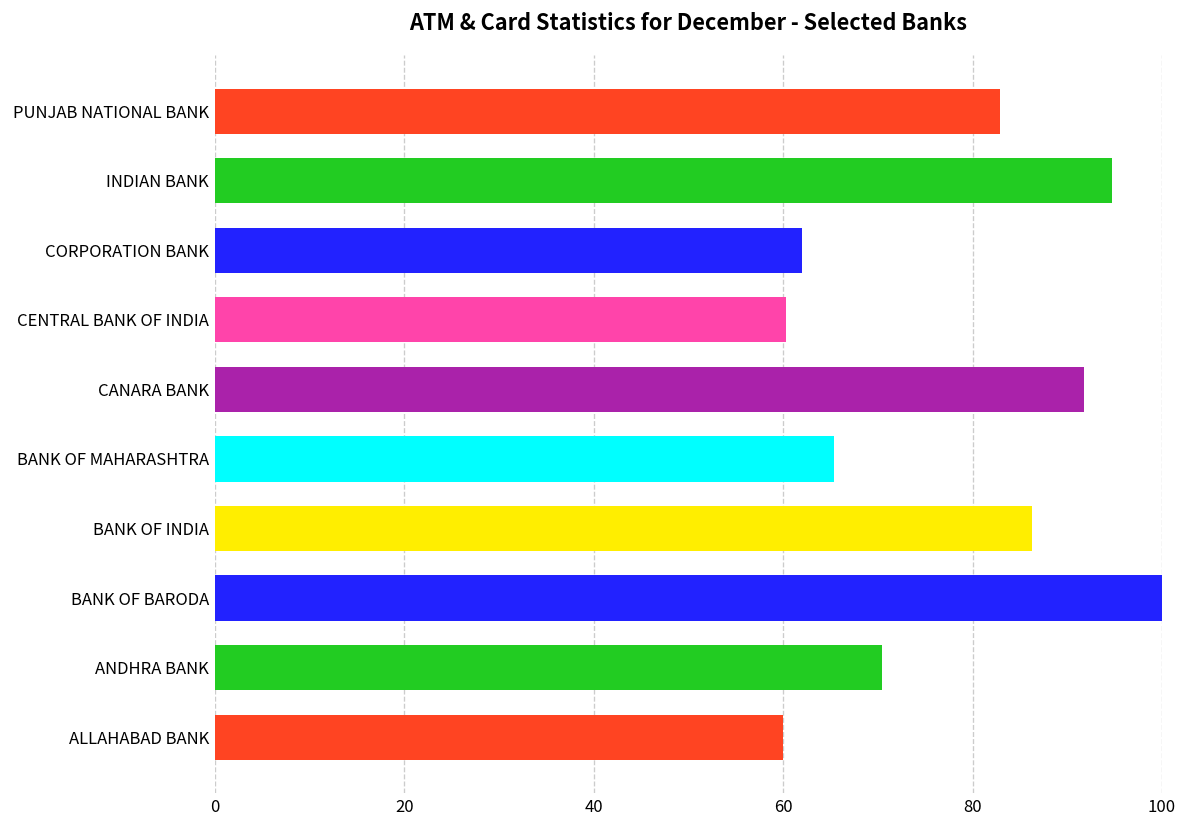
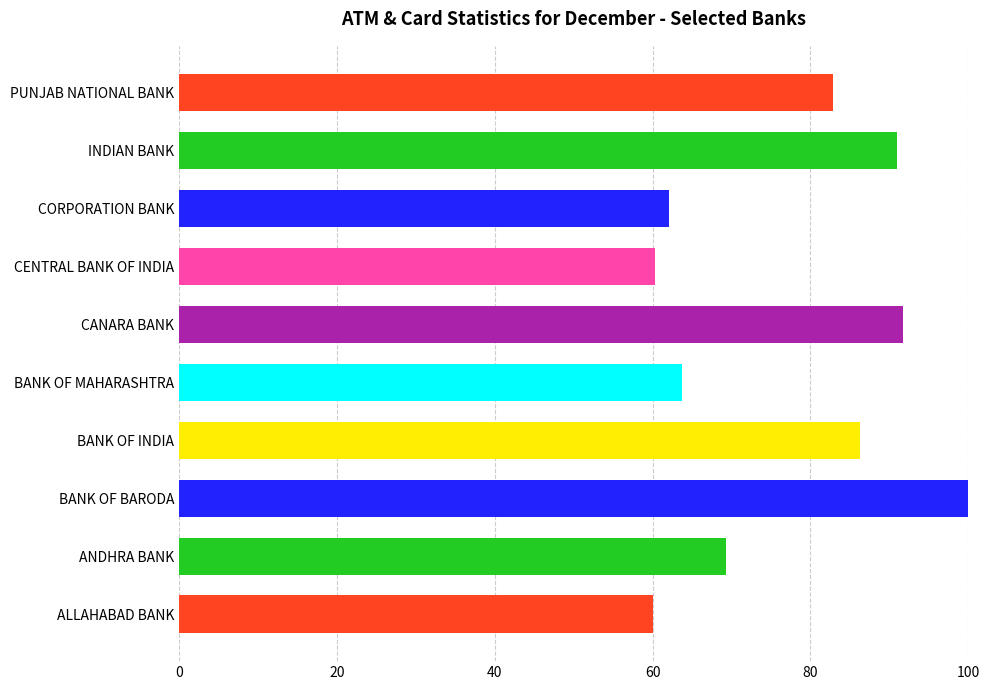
INDIAN BANK: 95 -> 91
BANK OF MAHARASHTRA: 65 -> 64
ANDHRA BANK: 70 -> 69
